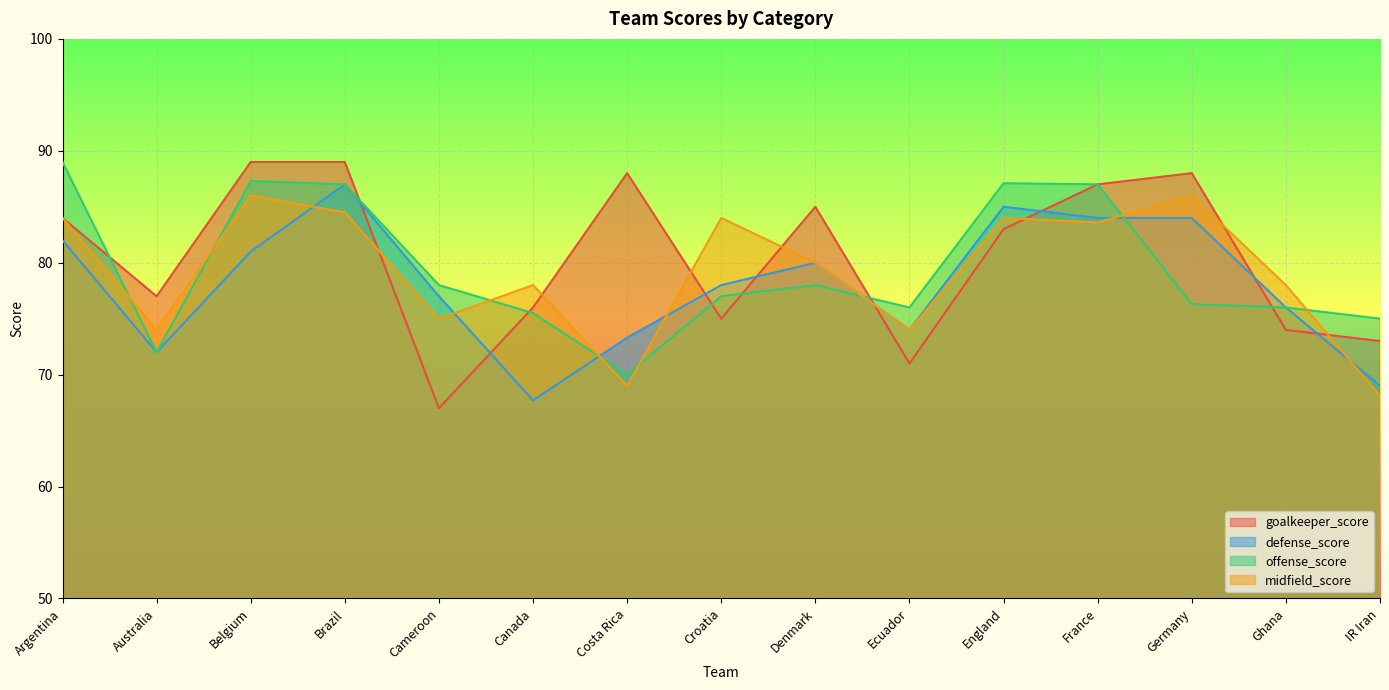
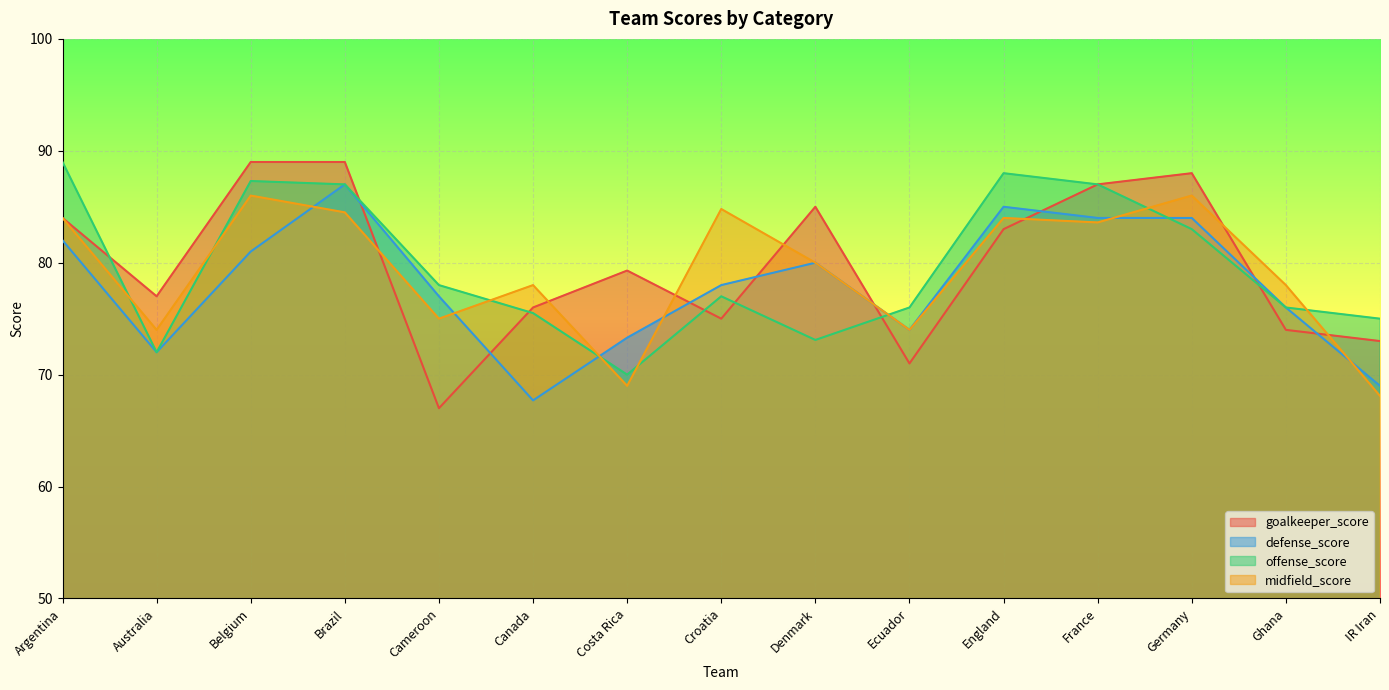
goalkeeper_score, Costa Rica: 88.0 -> 79.3
midfield_score, Croatia: 84.0 -> 84.8
offense_score, Denmark: 78.0 -> 73.1
offense_score, England: 87.1 -> 88.0
offense_score, Germany: 76.3 -> 83.0
